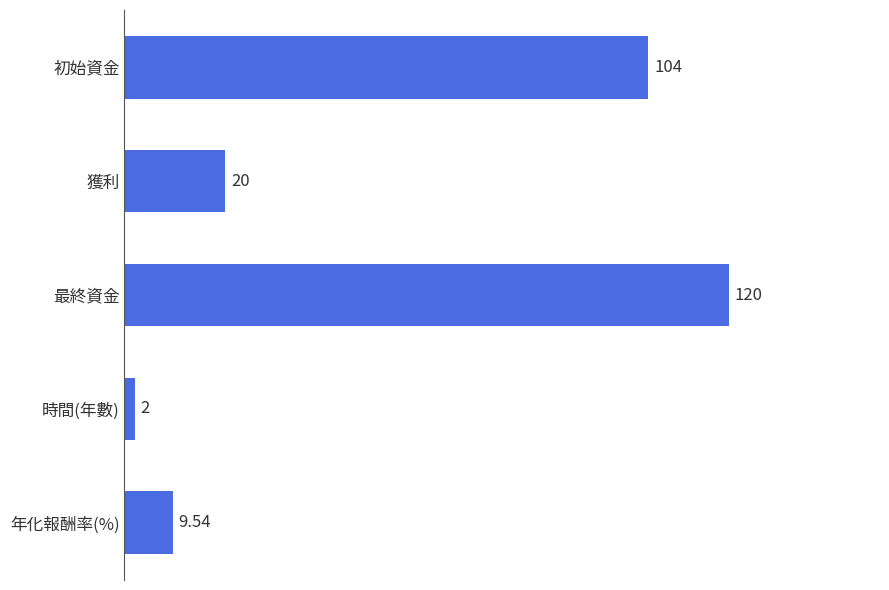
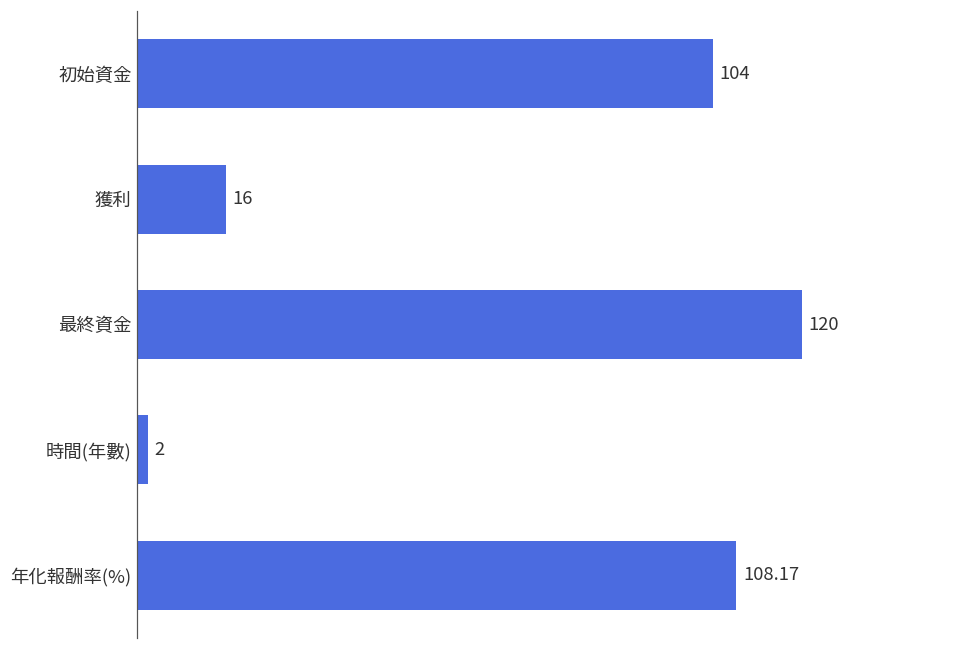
獲利: 20 -> 16
年化報酬率(%): 9.54 -> 108.17
